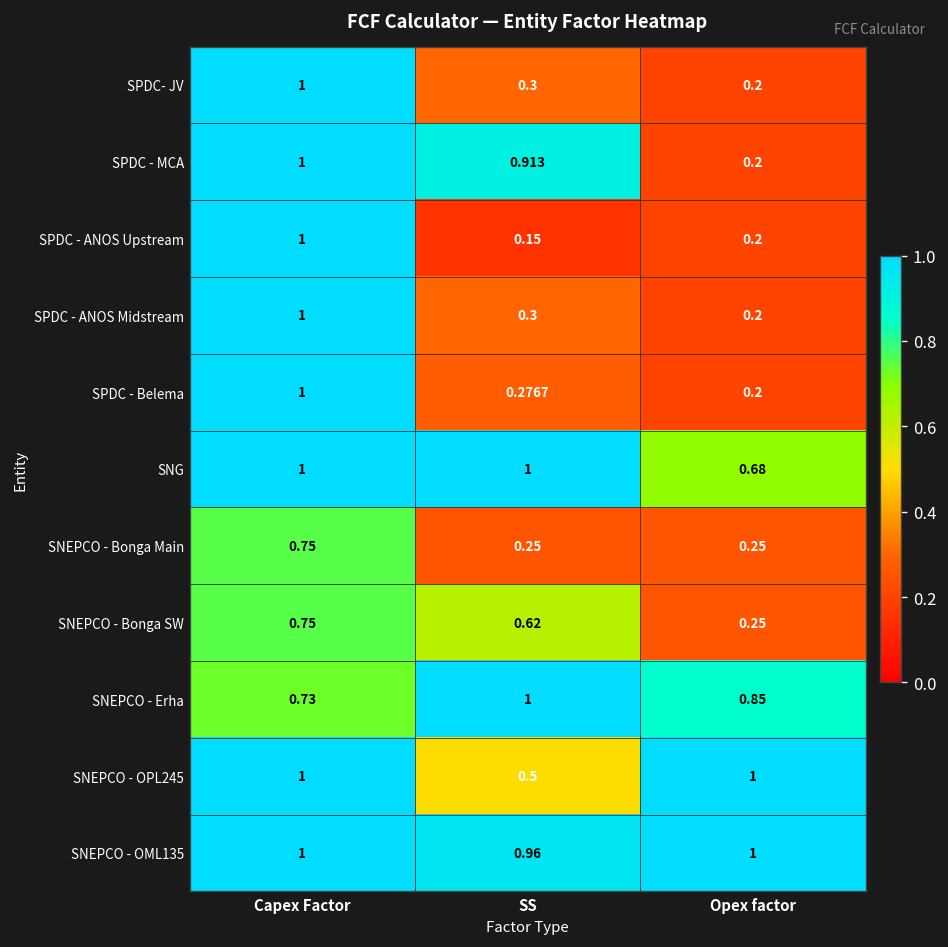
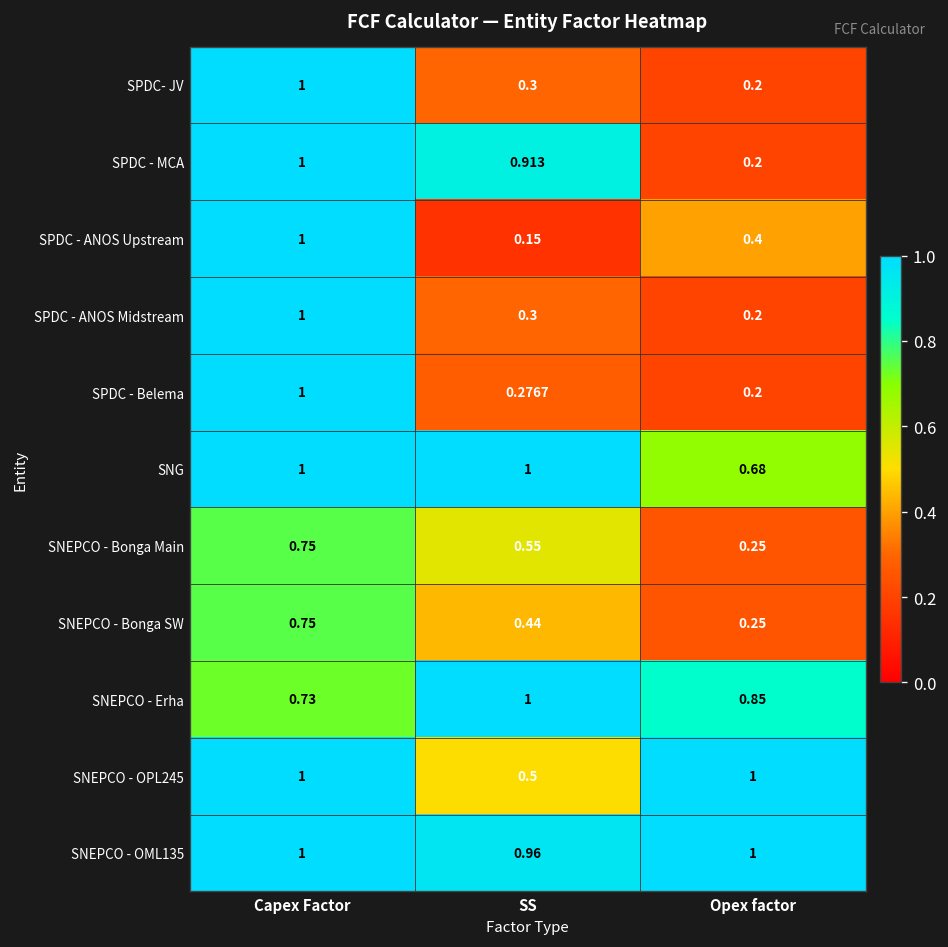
SPDC - ANOS Upstream, Opex factor: 0.2 -> 0.4
SNEPCO - Bonga Main, SS: 0.25 -> 0.55
SNEPCO - Bonga SW, SS: 0.62 -> 0.44
